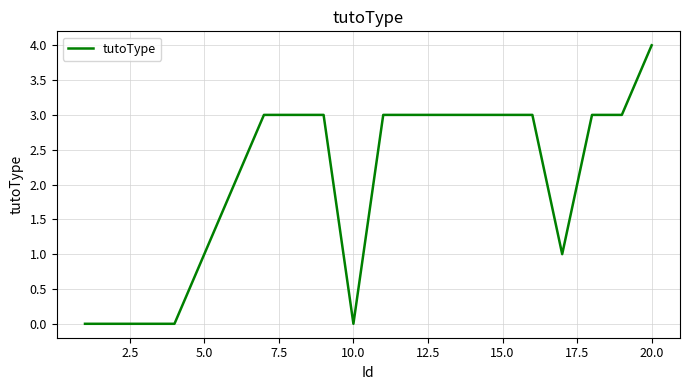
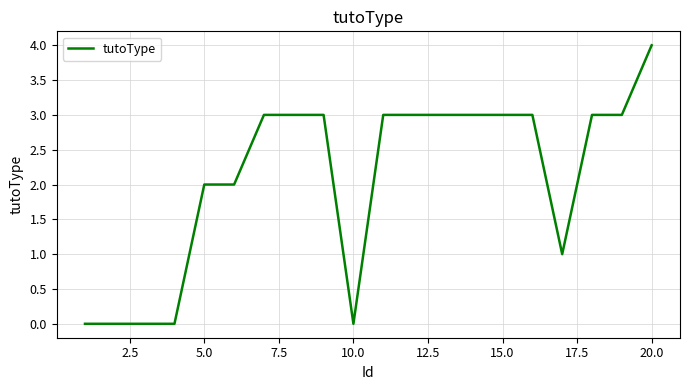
5.0: 1 -> 2
